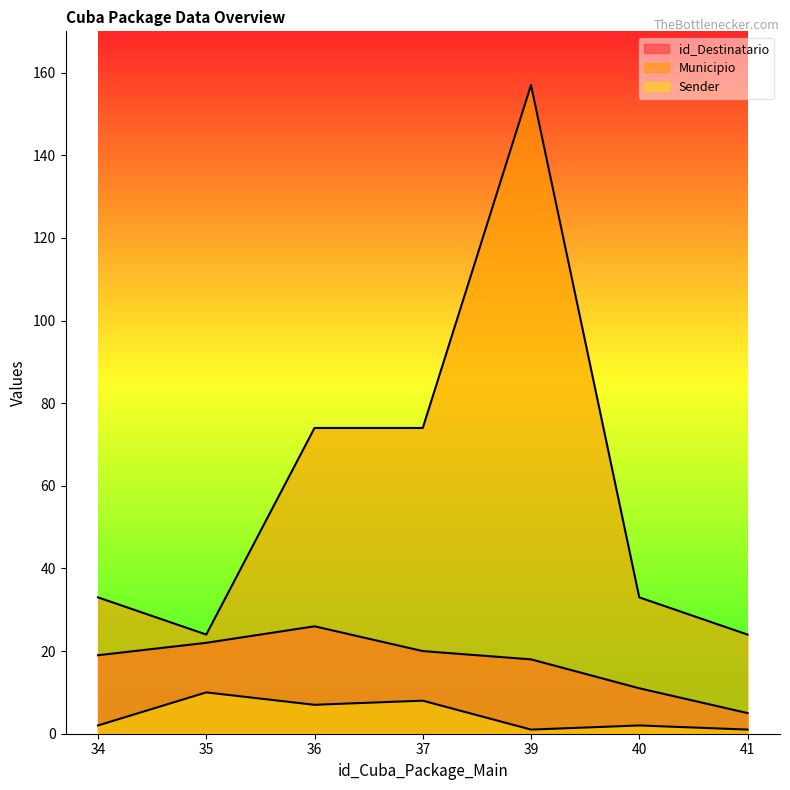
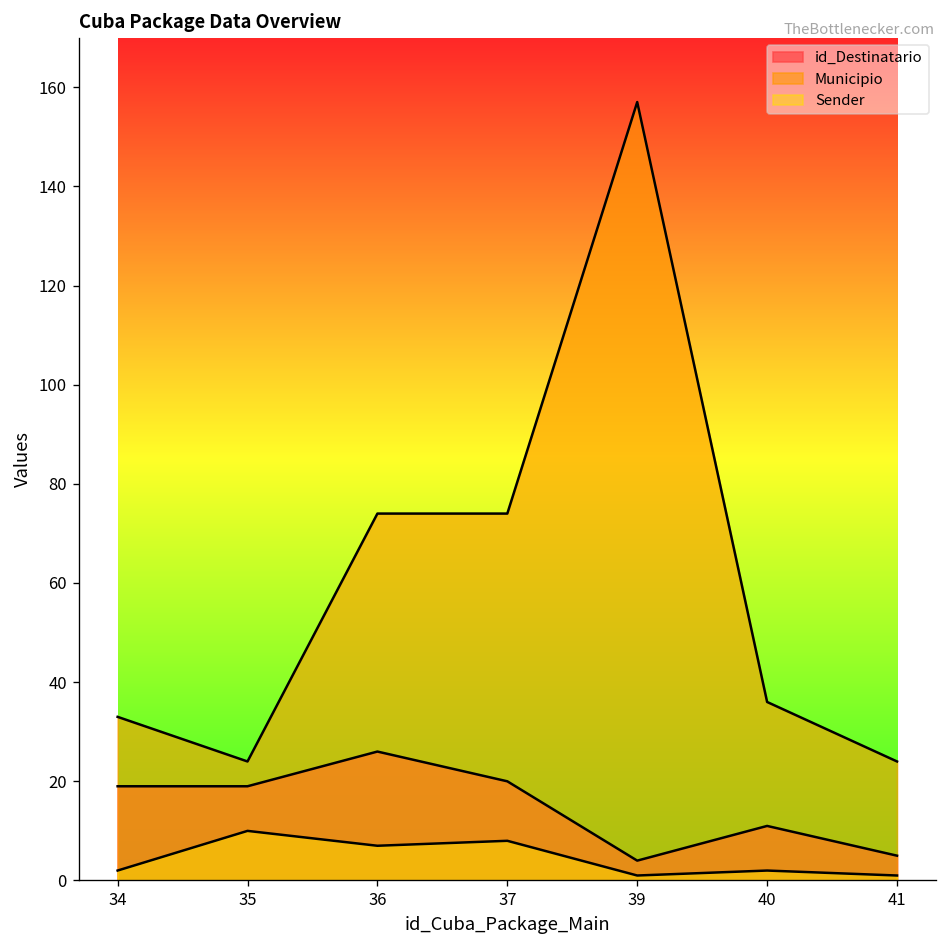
id_Destinatario, 35: 22 -> 19
id_Destinatario, 39: 18 -> 4
Municipio, 40: 33 -> 36
